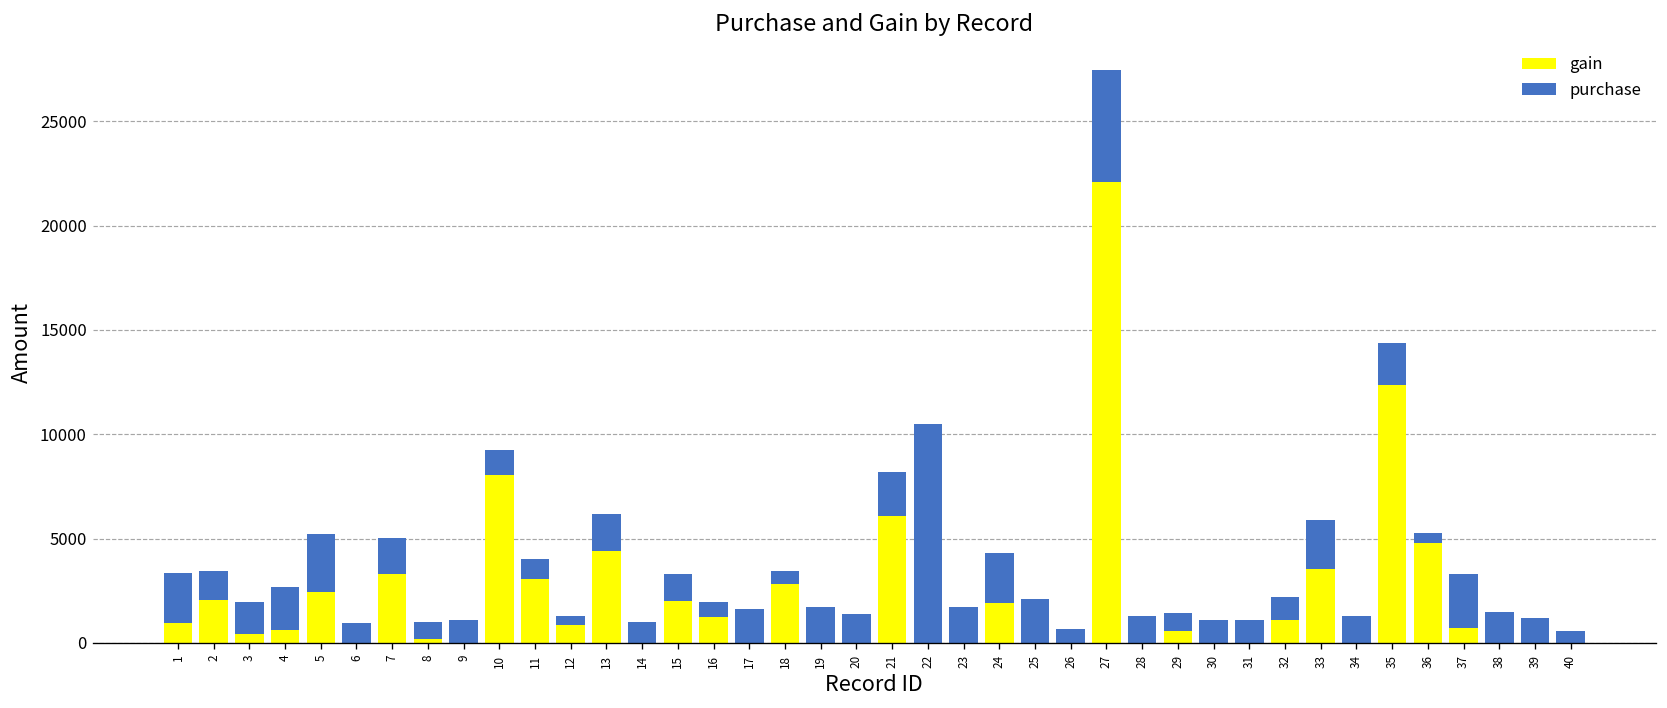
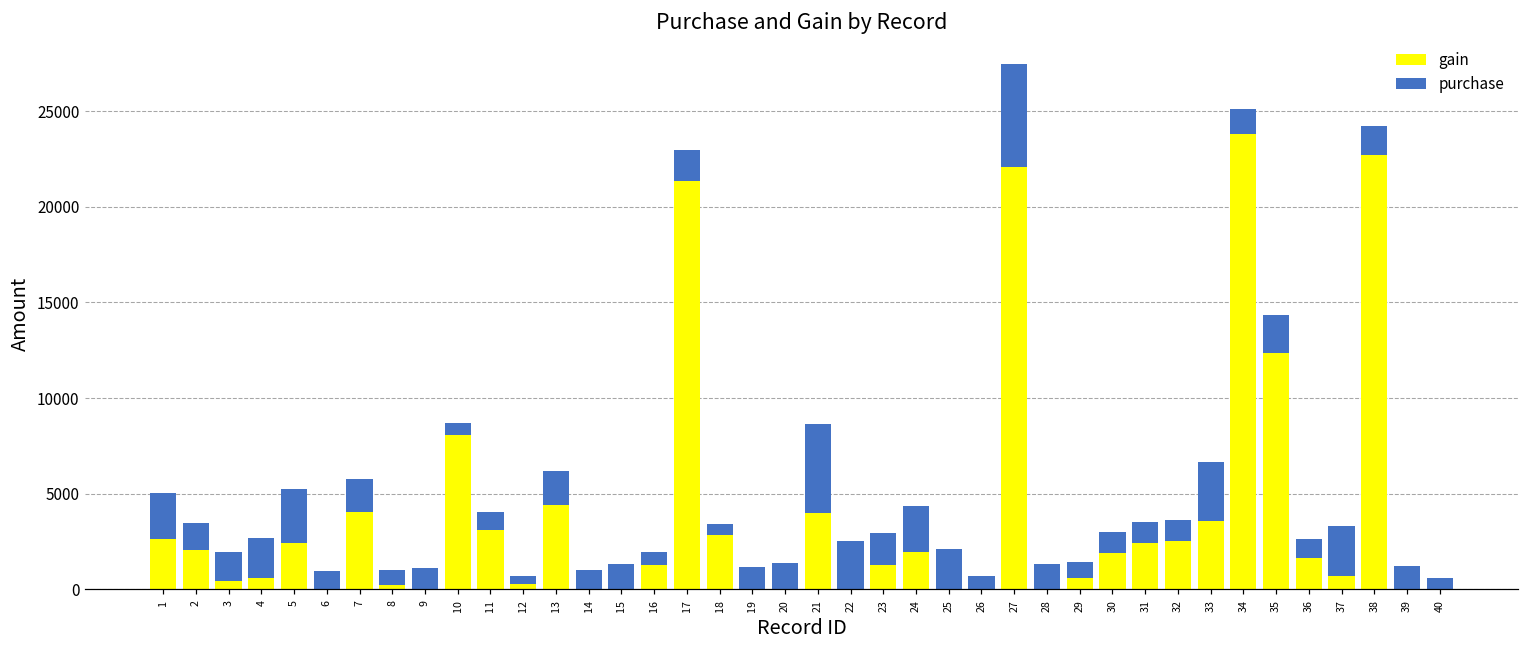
gain, 1: 900 -> 2700
gain, 7: 3300 -> 4100
purchase, 10: 1200 -> 600
gain, 12: 900 -> 300
gain, 15: 2000 -> 0
gain, 17: 0 -> 21400
purchase, 19: 1700 -> 1200
gain, 21: 6100 -> 4000
purchase, 21: 2100 -> 4700
purchase, 22: 10500 -> 2500
gain, 23: 0 -> 1300
gain, 30: 0 -> 1900
gain, 31: 0 -> 2400
gain, 32: 1100 -> 2500
purchase, 33: 2400 -> 3100
gain, 34: 0 -> 23800
gain, 36: 4800 -> 1700
purchase, 36: 500 -> 1000
gain, 38: 0 -> 22700
